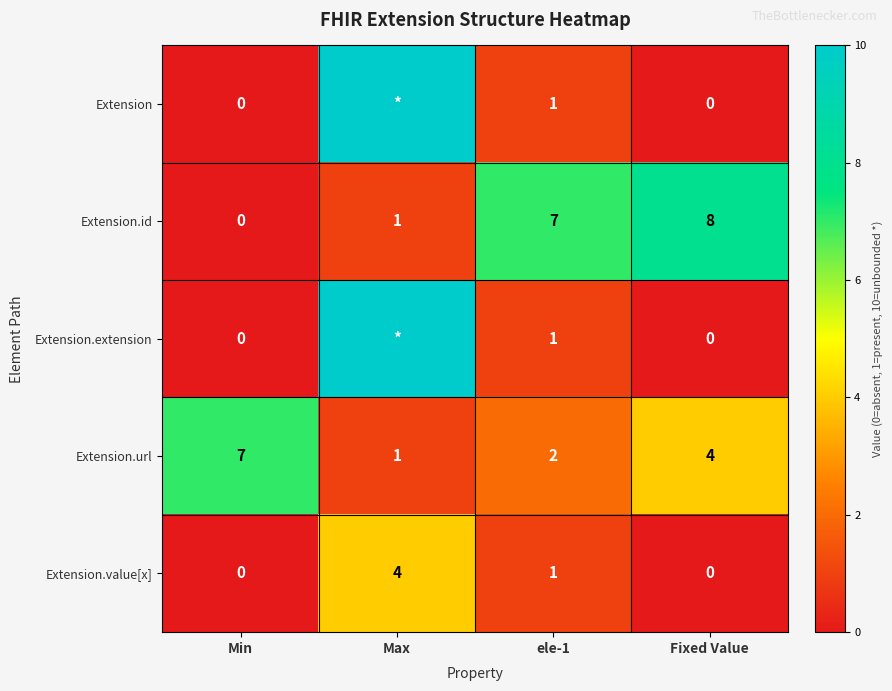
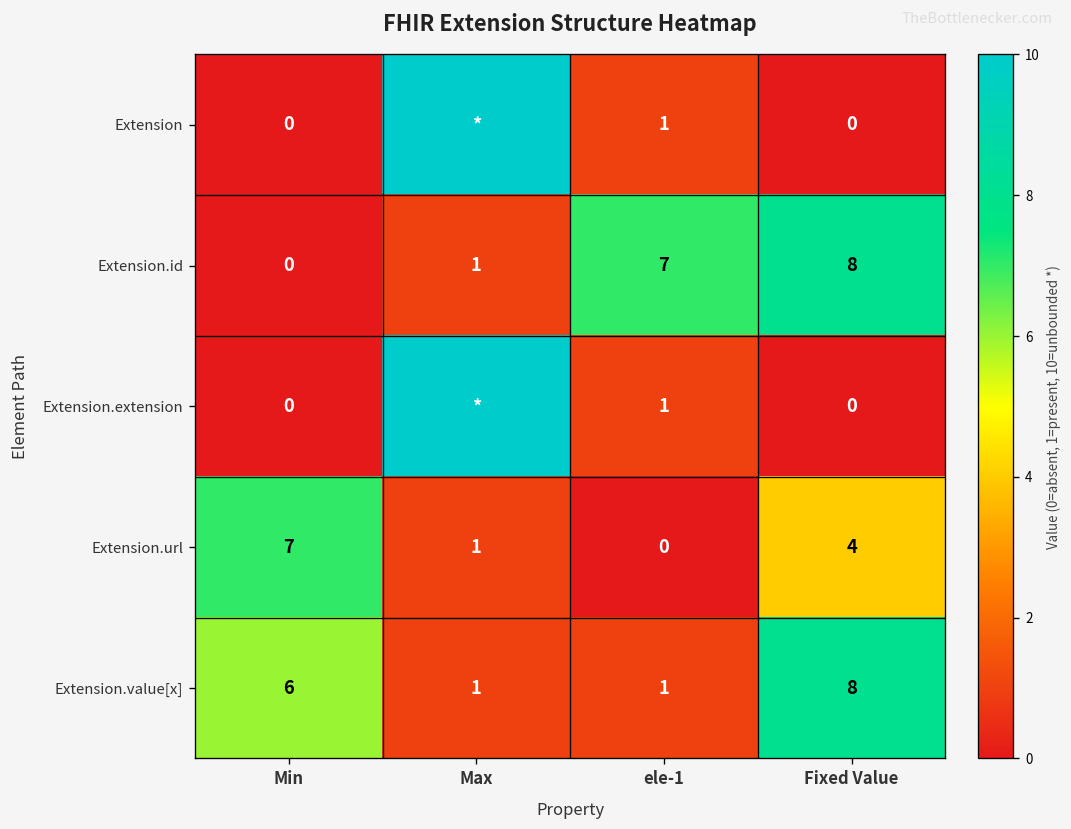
Extension.url, ele-1: 2 -> 0
Extension.value[x], Min: 0 -> 6
Extension.value[x], Max: 4 -> 1
Extension.value[x], Fixed Value: 0 -> 8
